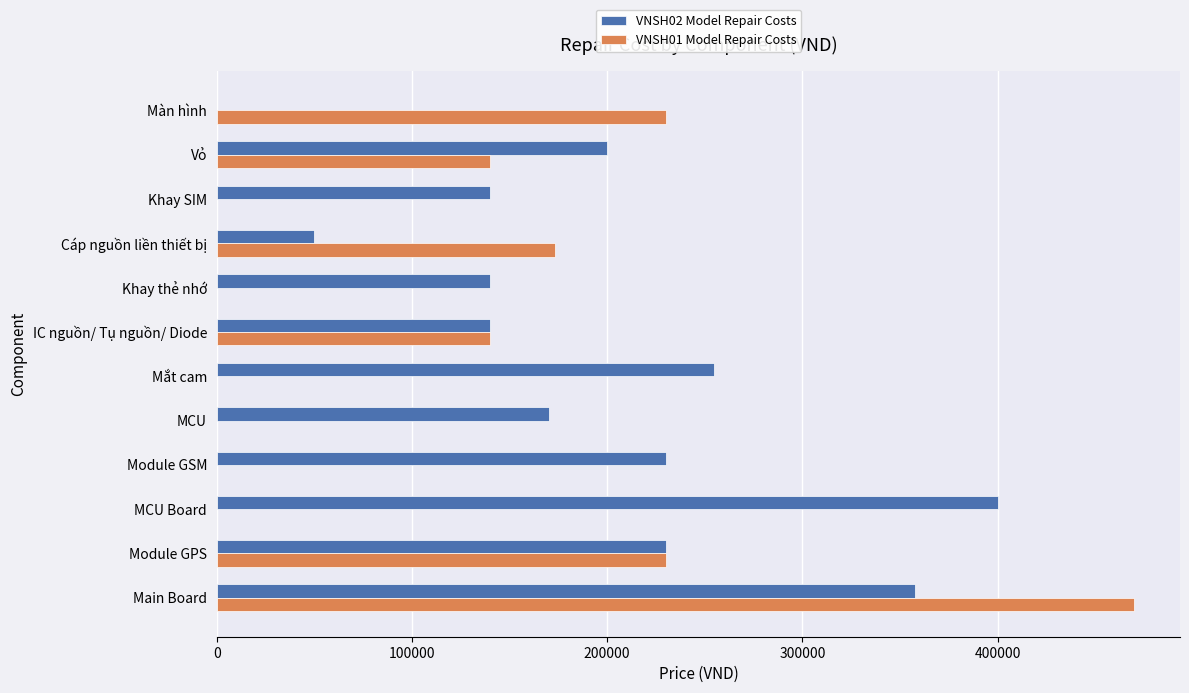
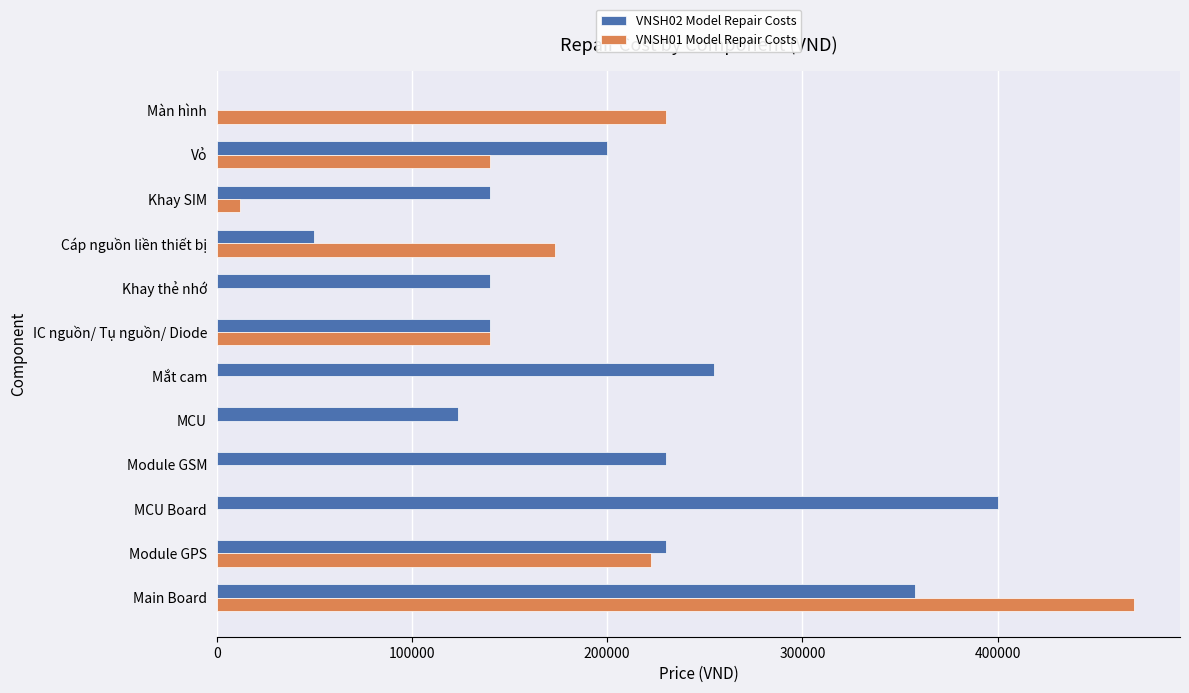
VNSH01 Model Repair Costs, Khay SIM: 0 -> 12000
VNSH02 Model Repair Costs, MCU: 170000 -> 124000
VNSH01 Model Repair Costs, Module GPS: 230000 -> 222000
